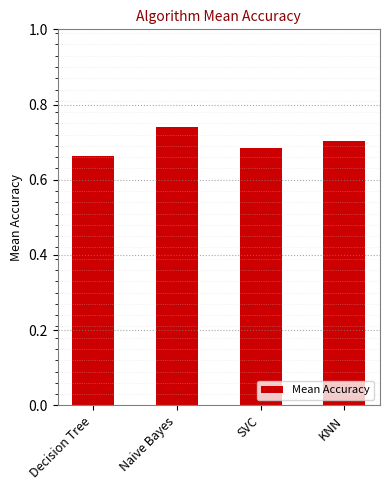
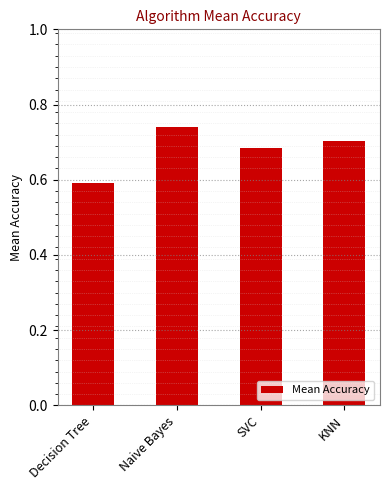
Decision Tree: 0.66 -> 0.59
